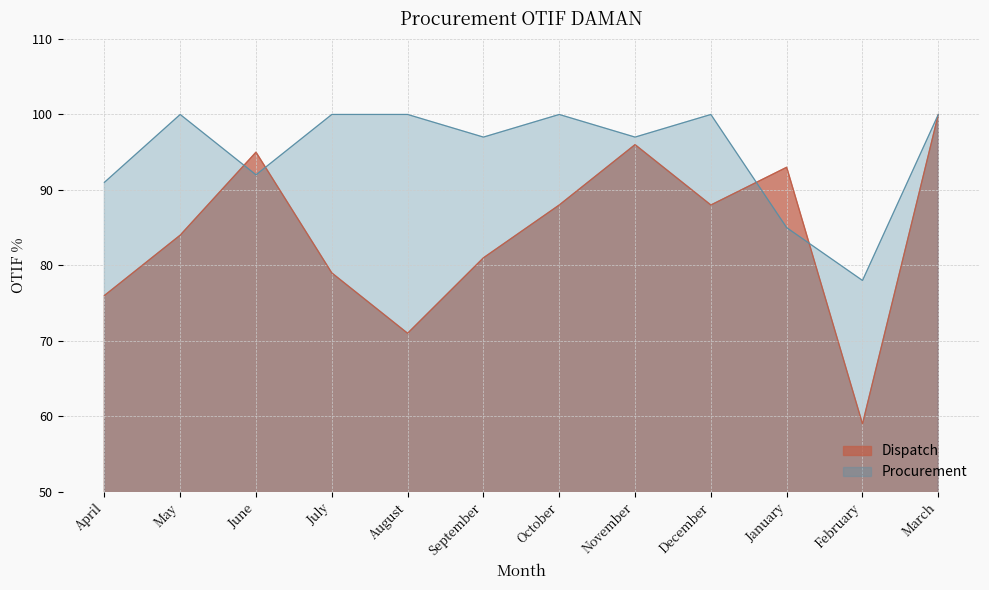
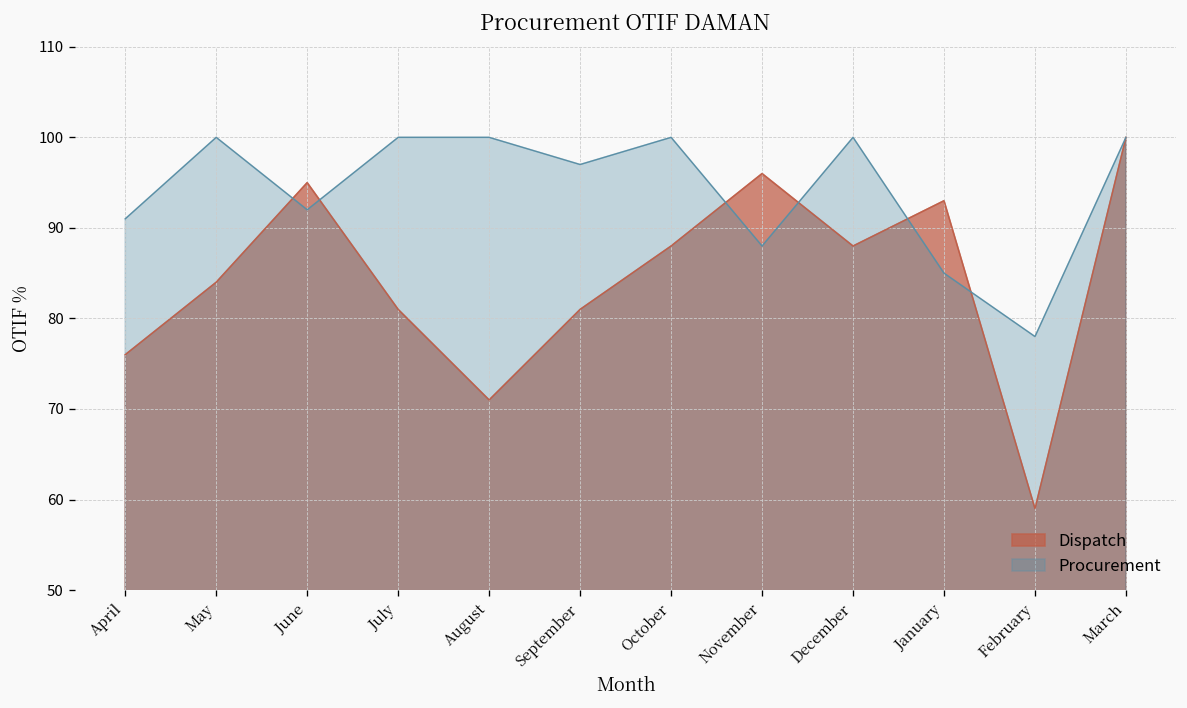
Dispatch, July: 79 -> 81
Procurement, November: 97 -> 88
